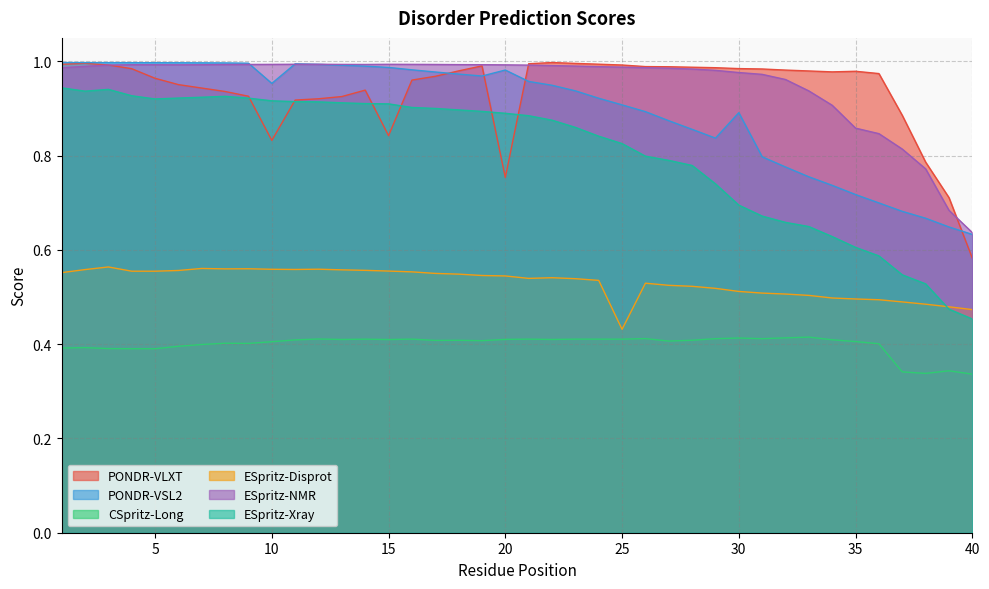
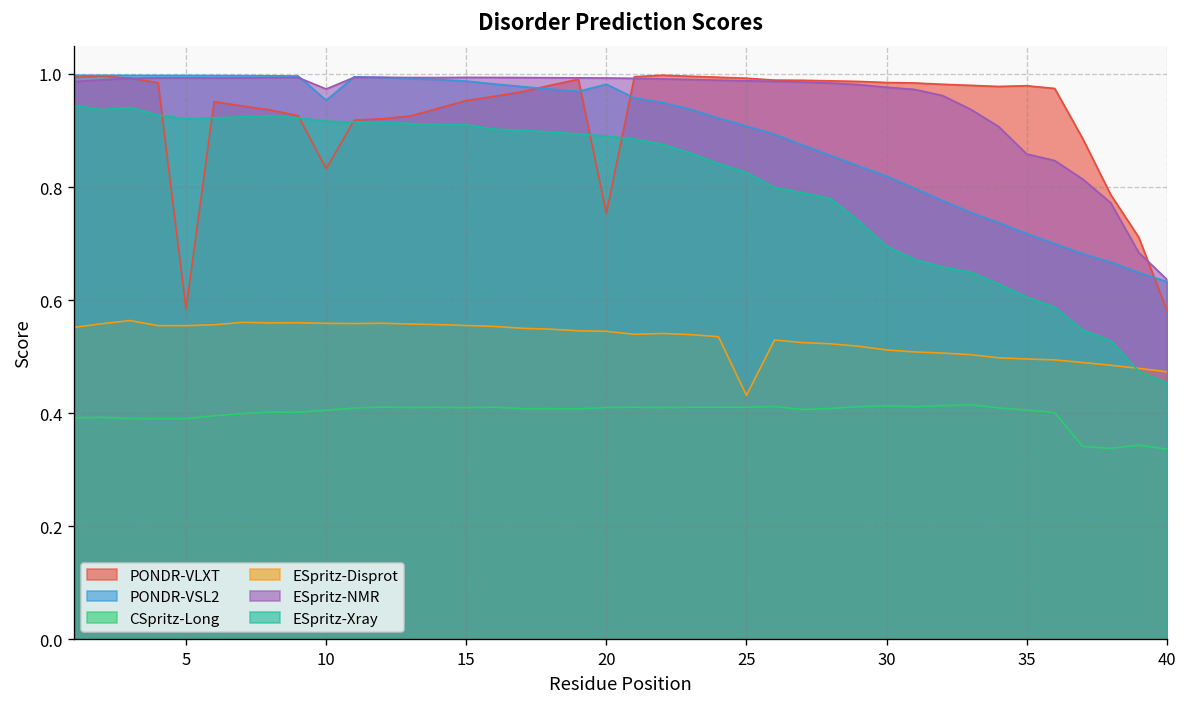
PONDR-VLXT, 5: 0.96 -> 0.58
ESpritz-NMR, 10: 0.99 -> 0.97
PONDR-VLXT, 15: 0.84 -> 0.95
PONDR-VSL2, 30: 0.89 -> 0.82
